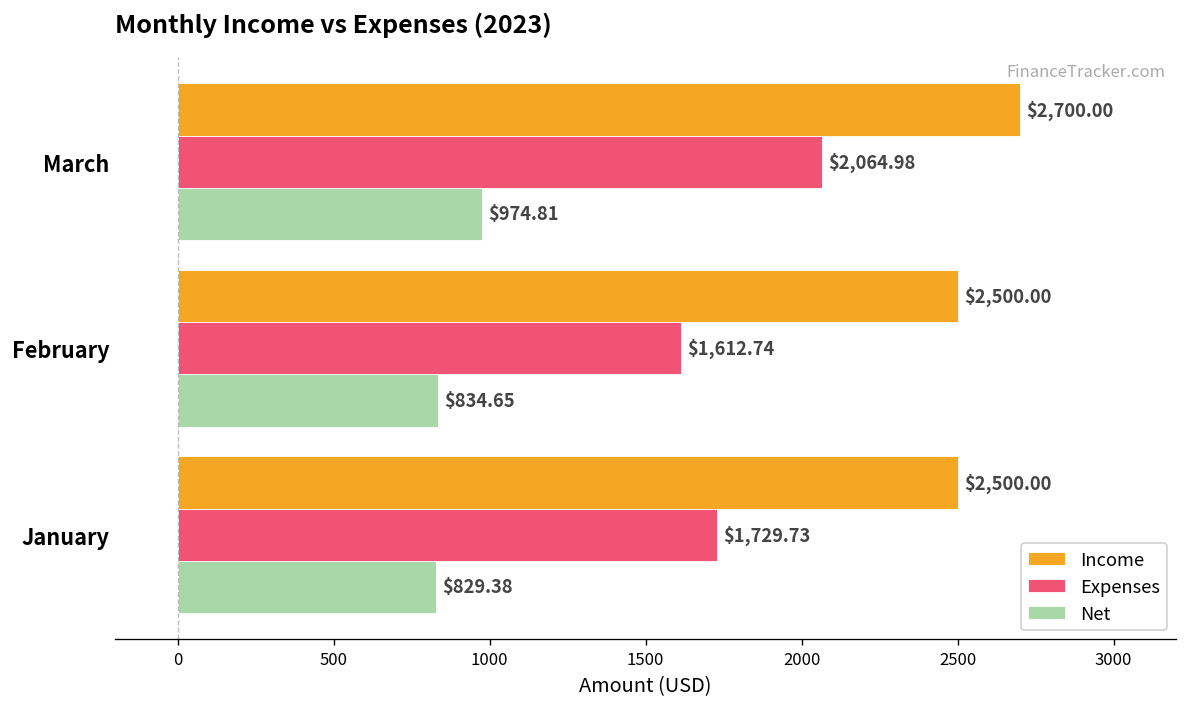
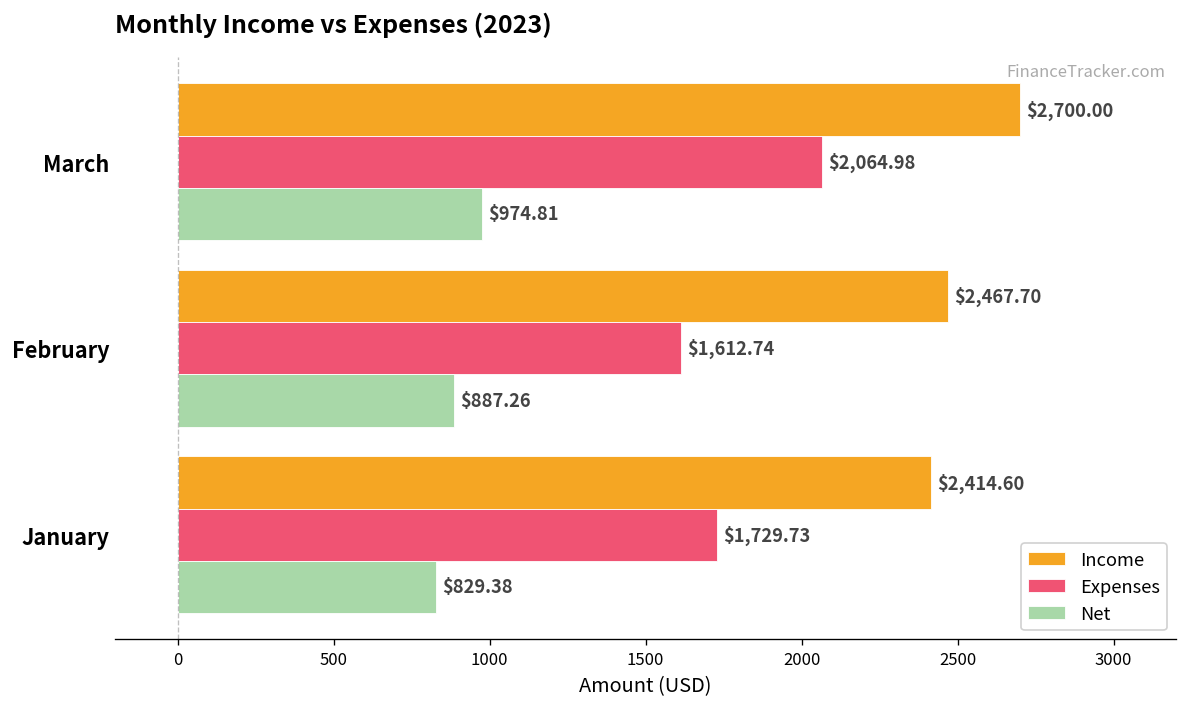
Income, February: $2,500.00 -> $2,467.70
Net, February: $834.65 -> $887.26
Income, January: $2,500.00 -> $2,414.60
